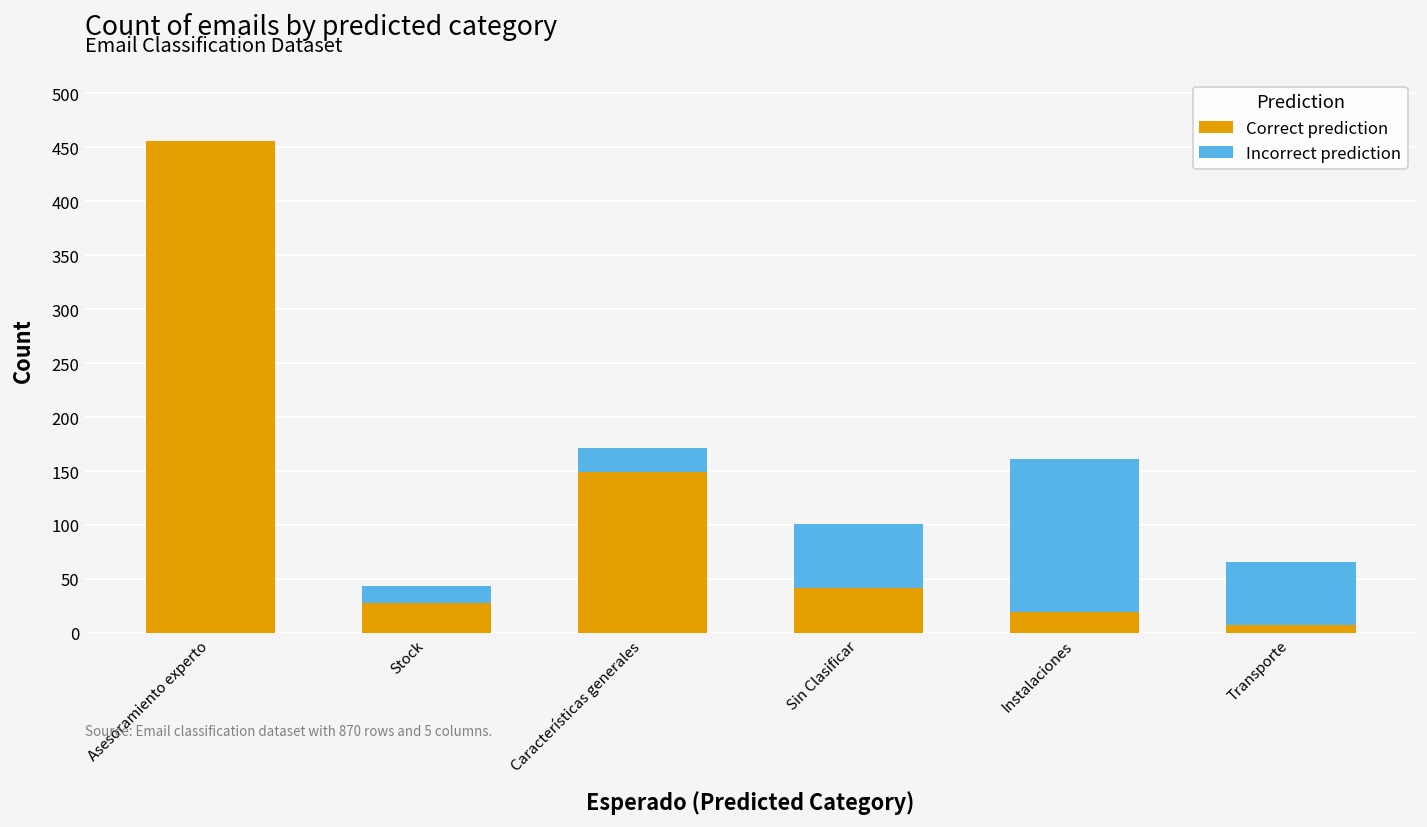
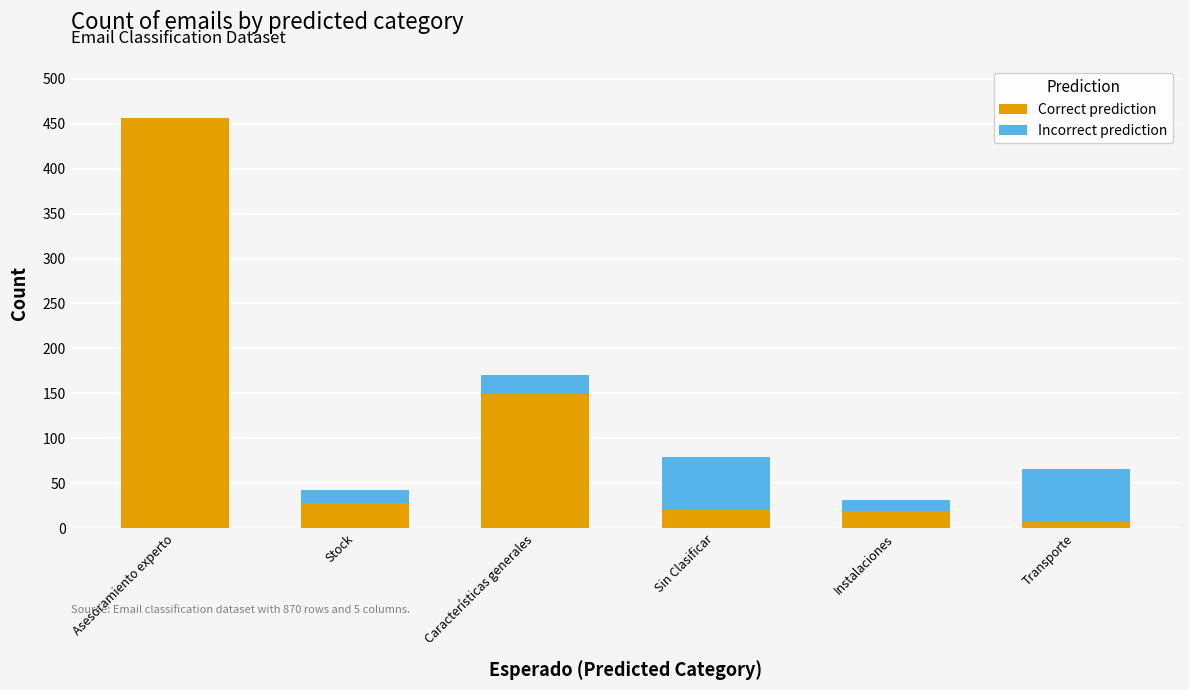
Correct prediction, Sin Clasificar: 40 -> 20
Incorrect prediction, Instalaciones: 140 -> 10
